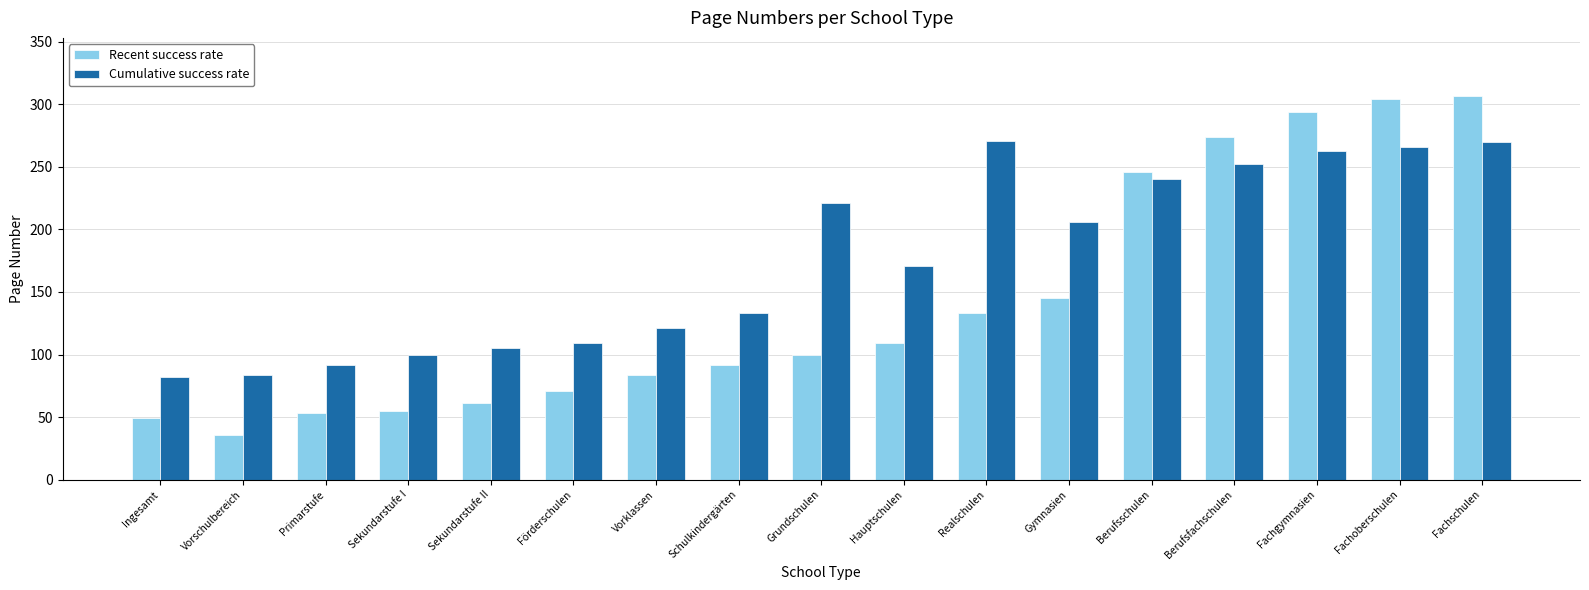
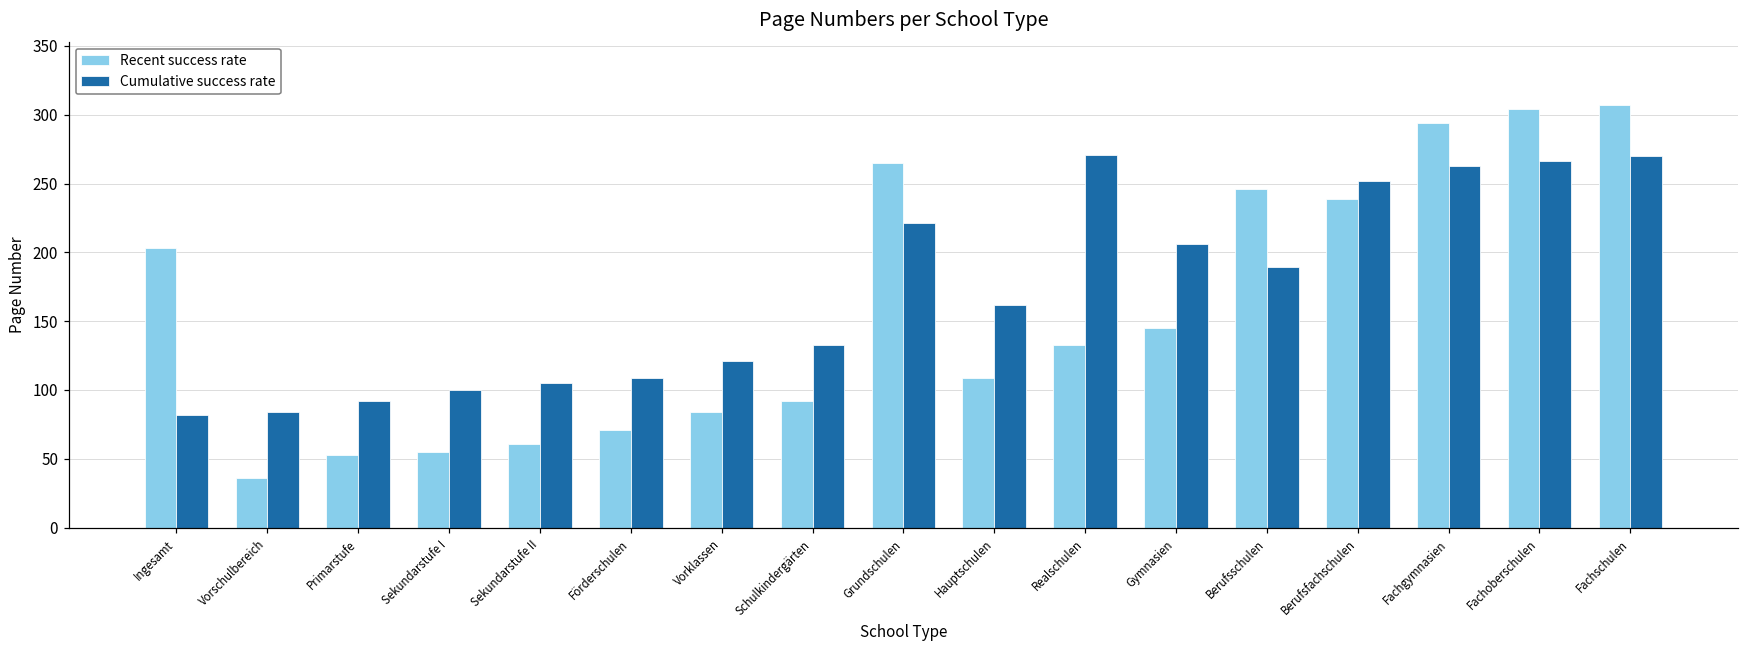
Recent success rate, Ingesamt: 49 -> 203
Recent success rate, Grundschulen: 100 -> 265
Cumulative success rate, Hauptschulen: 171 -> 162
Cumulative success rate, Berufsschulen: 240 -> 189
Recent success rate, Berufsfachschulen: 274 -> 239
